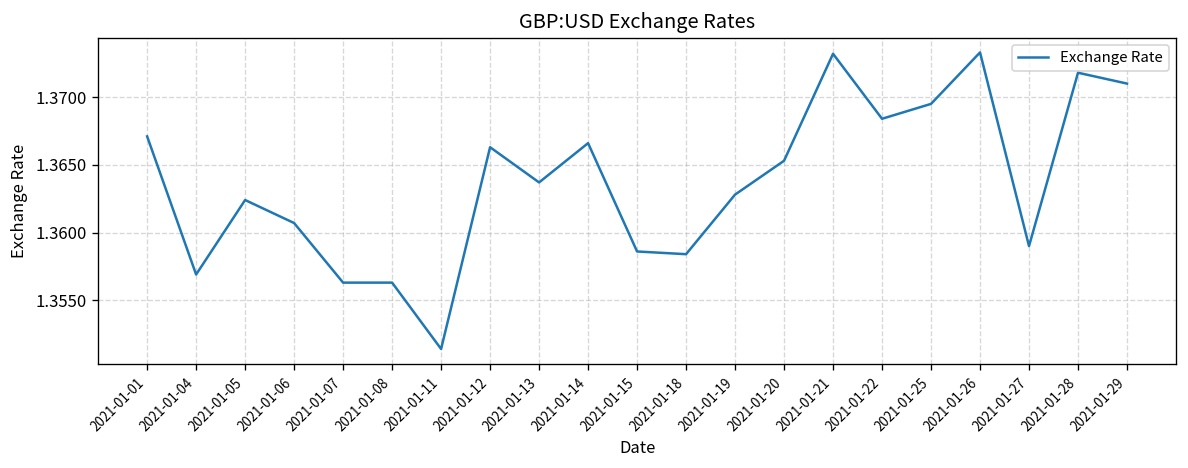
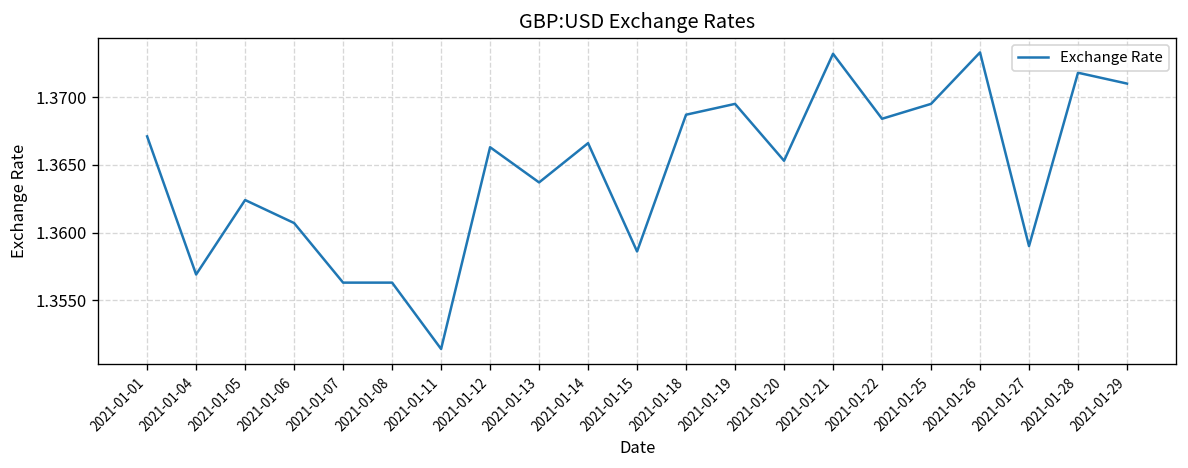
2021-01-18: 1.3584 -> 1.3687
2021-01-19: 1.3628 -> 1.3695
